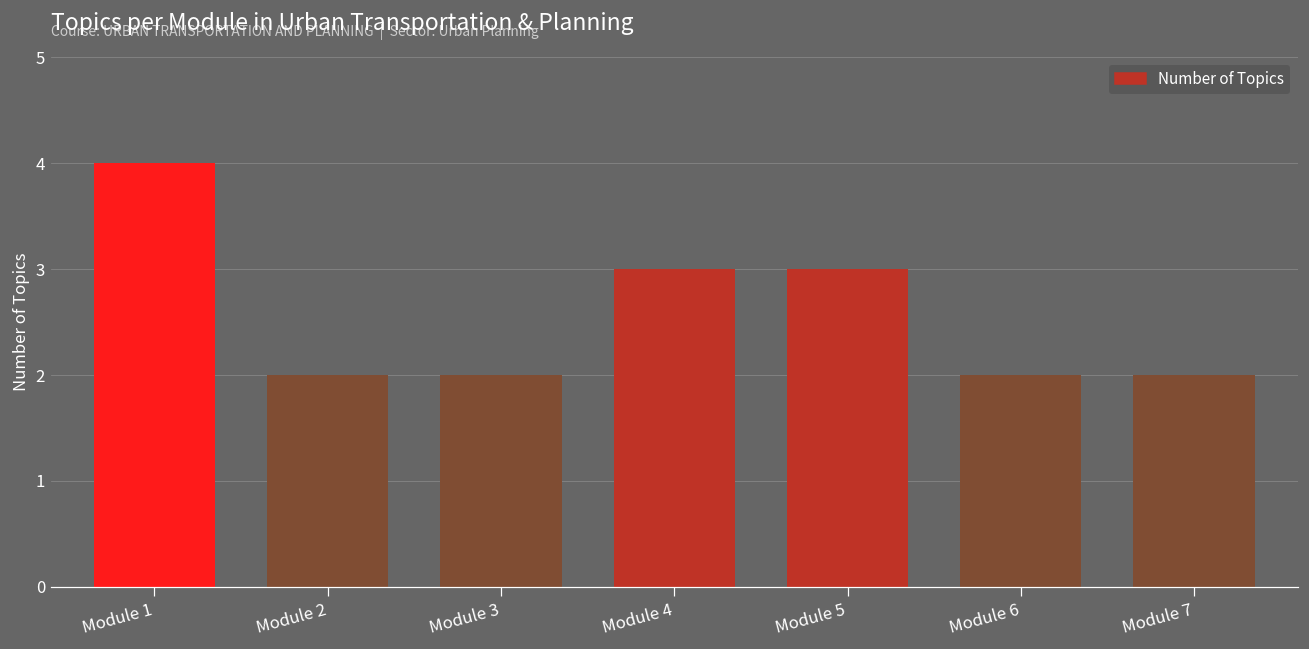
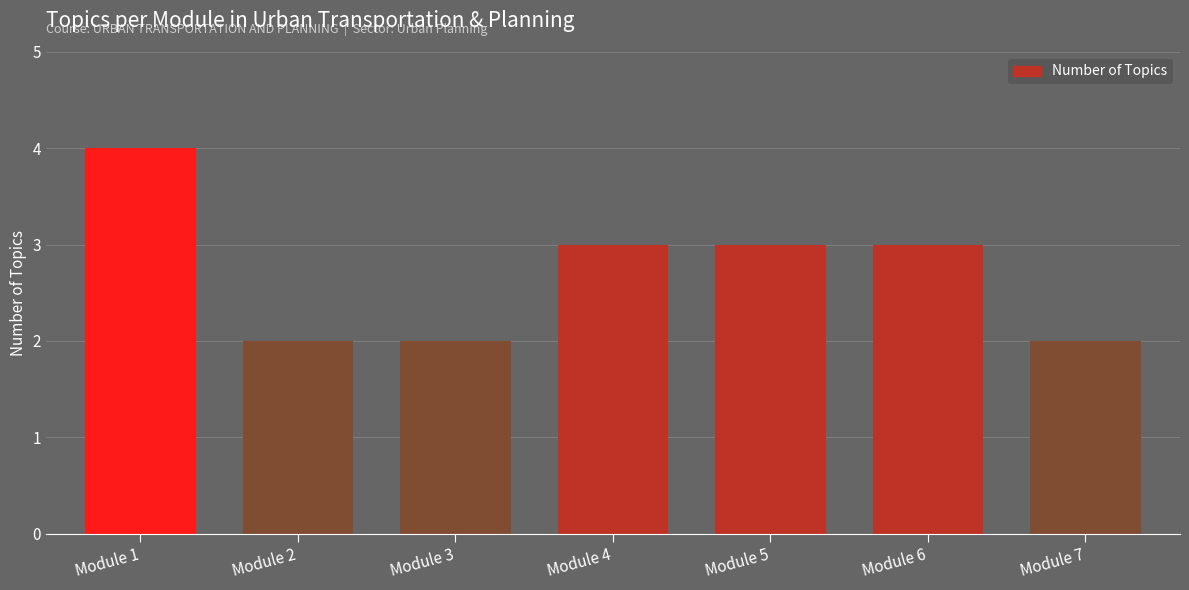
Module 6: 2 -> 3
